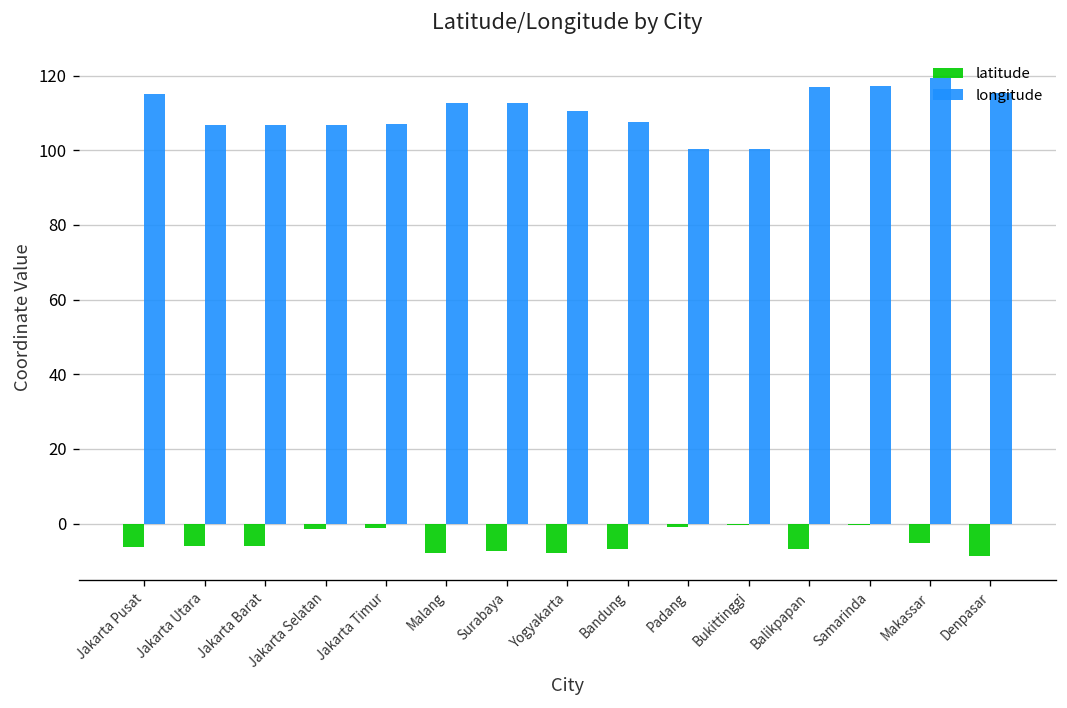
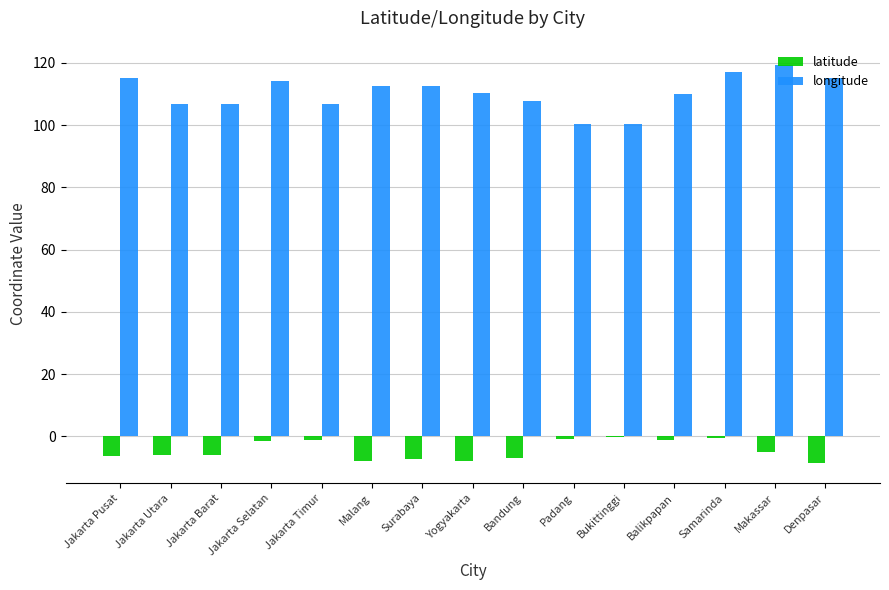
longitude, Jakarta Selatan: 107 -> 114
latitude, Balikpapan: -7 -> -1
longitude, Balikpapan: 117 -> 110
